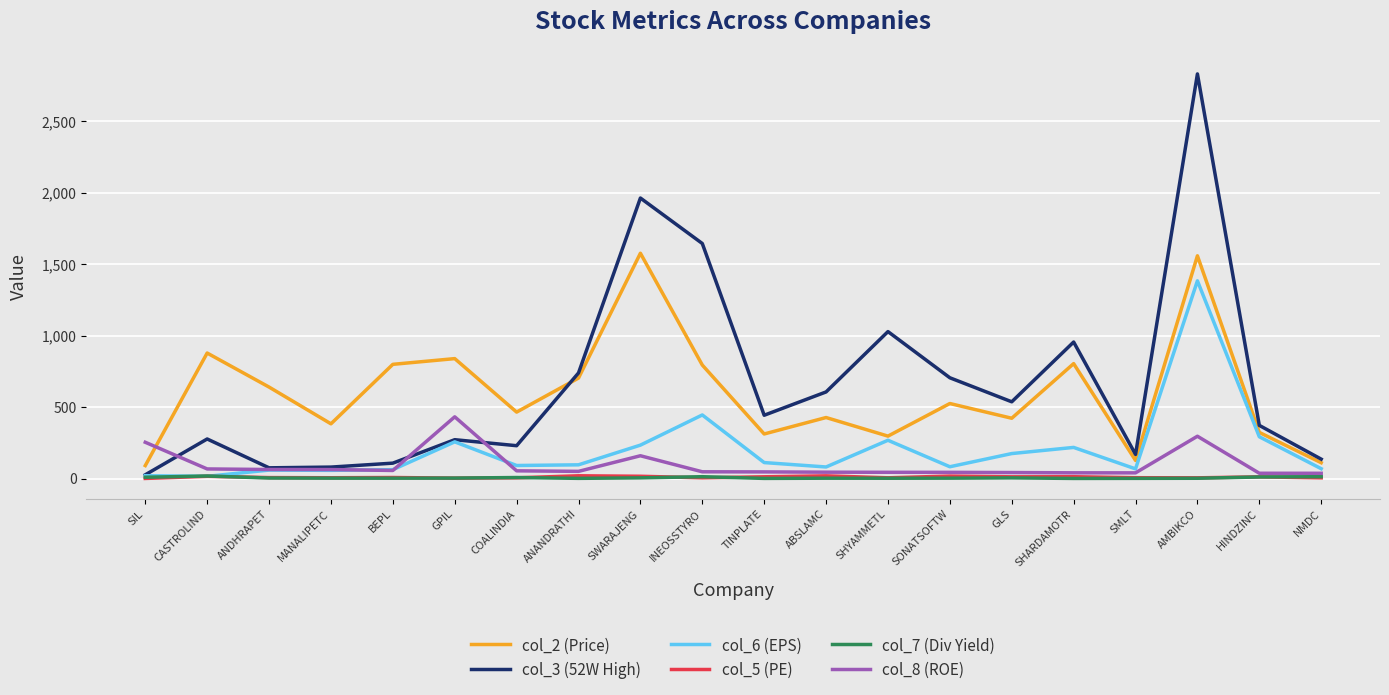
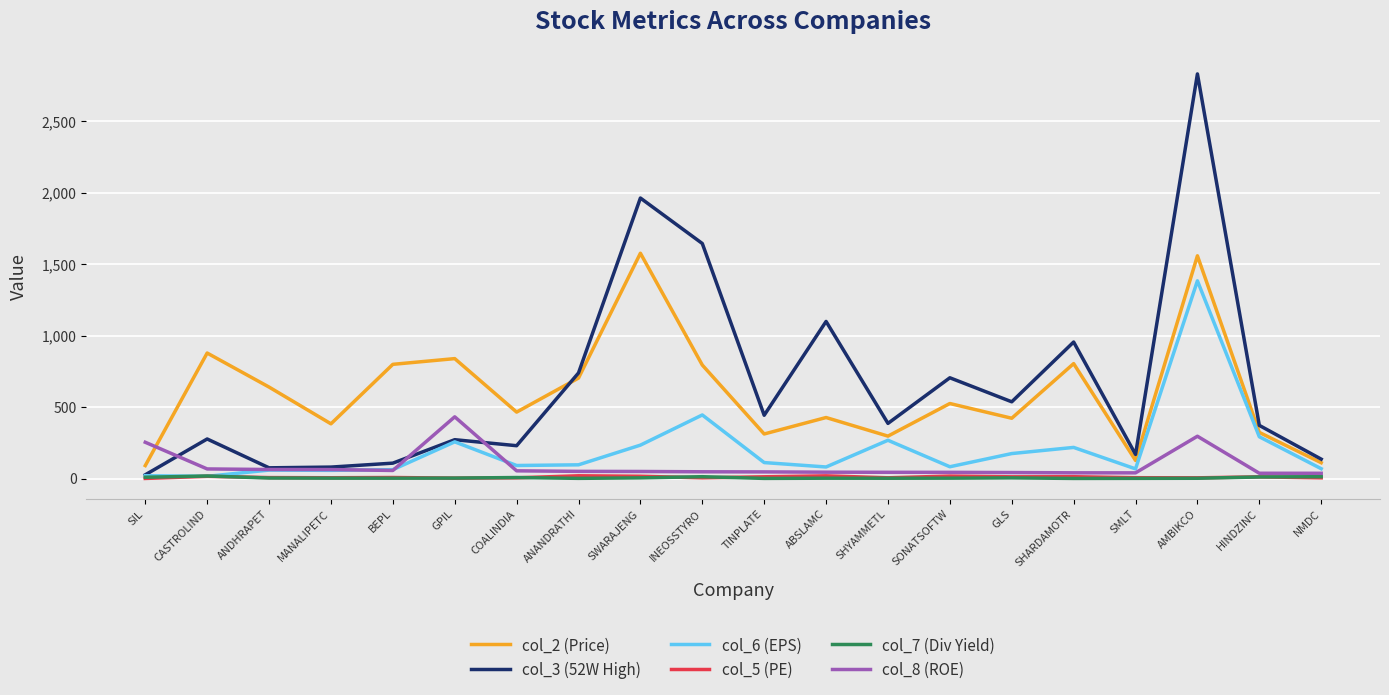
col_8 (ROE), SWARAJENG: 160 -> 50
col_3 (52W High), ABSLAMC: 610 -> 1,100
col_3 (52W High), SHYAMMETL: 1,030 -> 390
